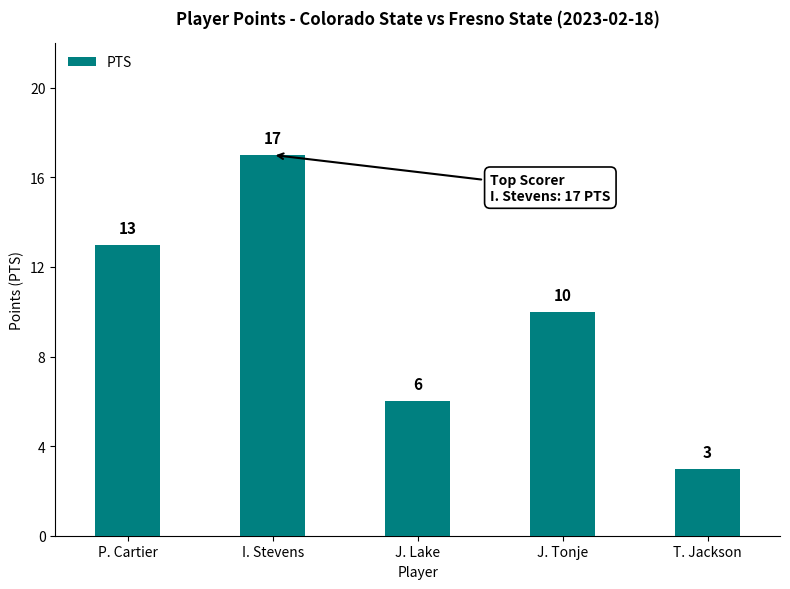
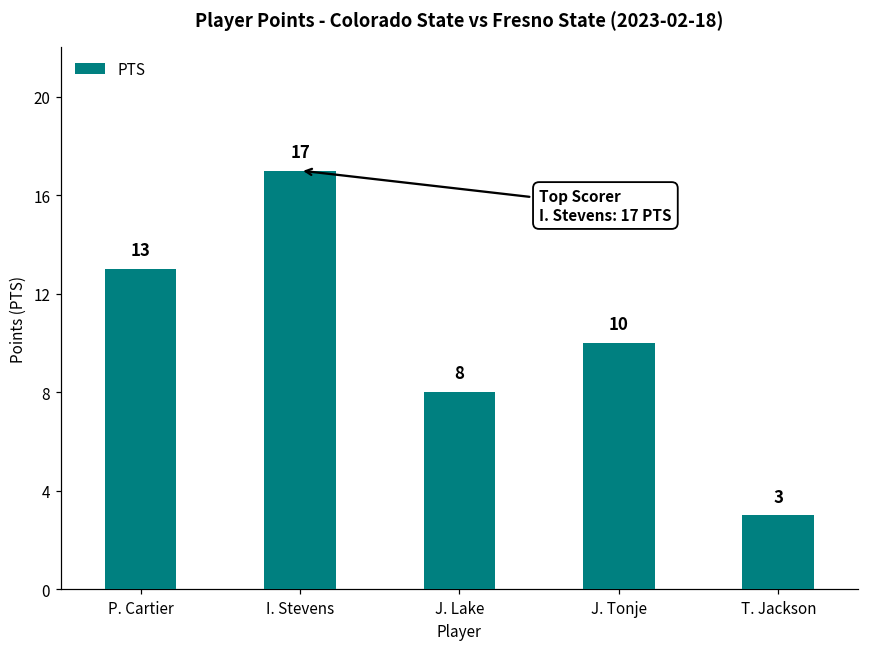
J. Lake: 6 -> 8
